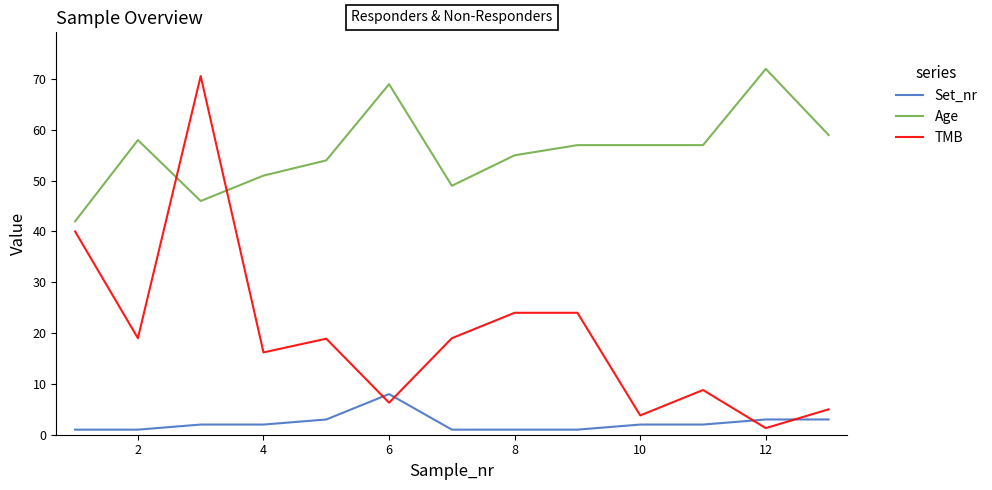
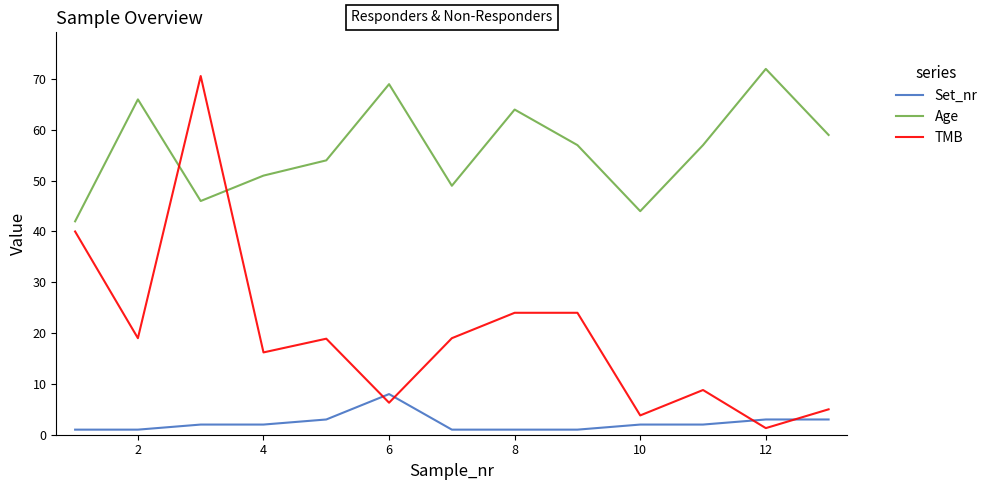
Age, 2: 58 -> 66
Age, 8: 55 -> 64
Age, 10: 57 -> 44
